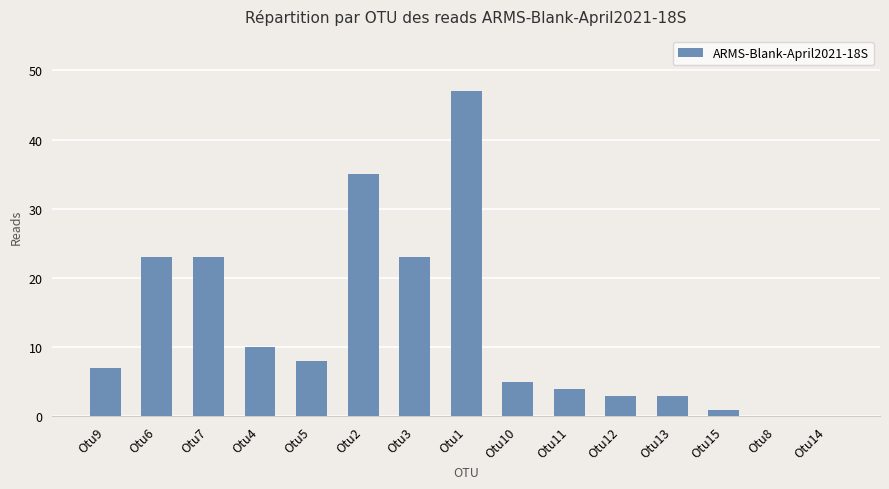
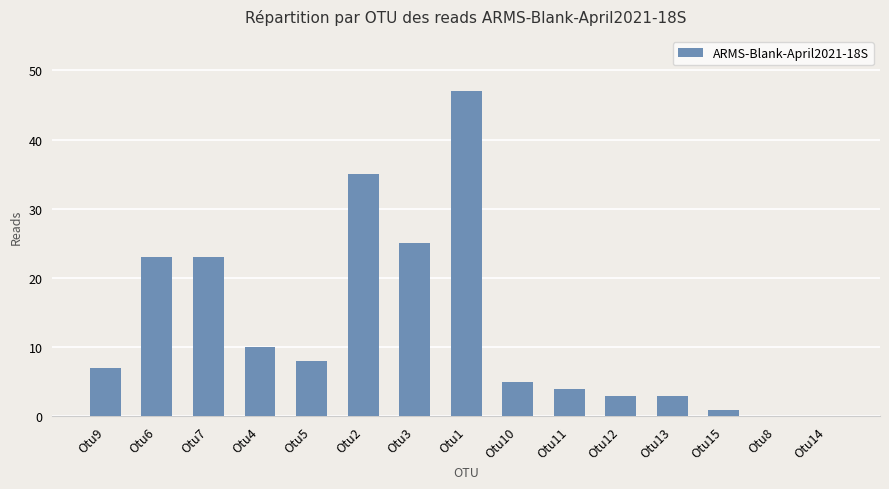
Otu3: 23 -> 25
